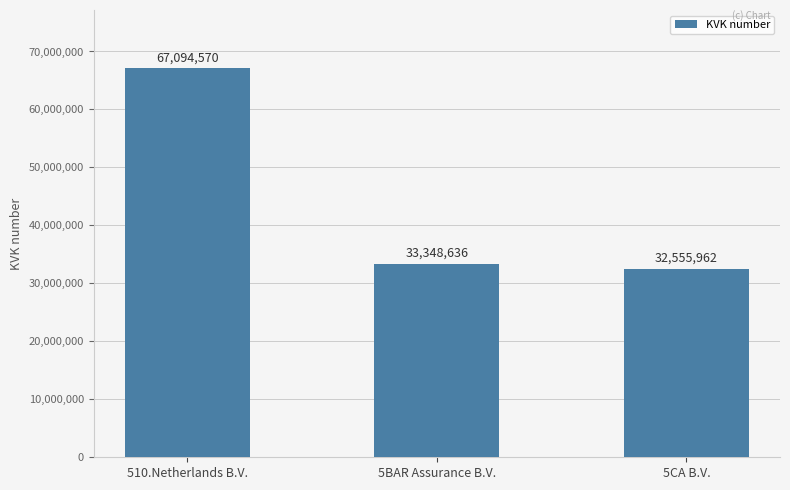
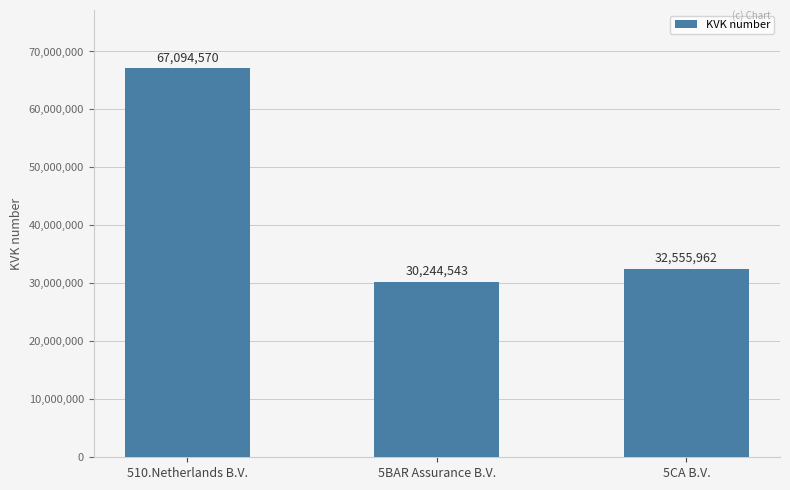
5BAR Assurance B.V.: 33,348,636 -> 30,244,543
